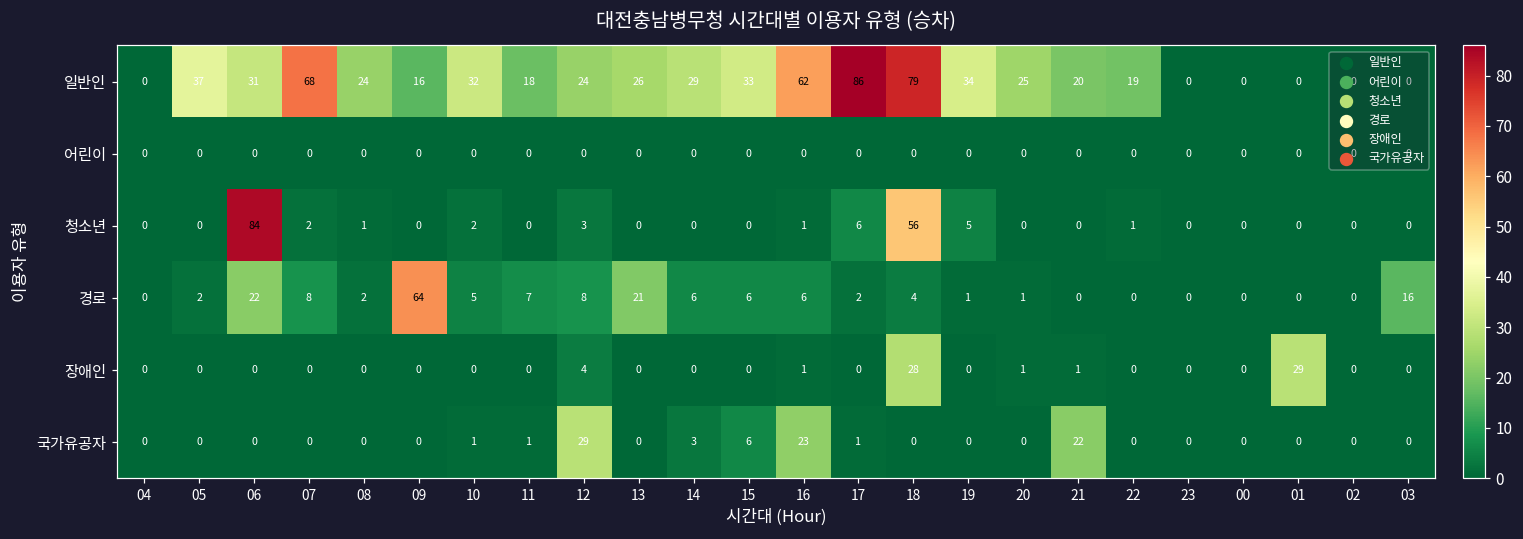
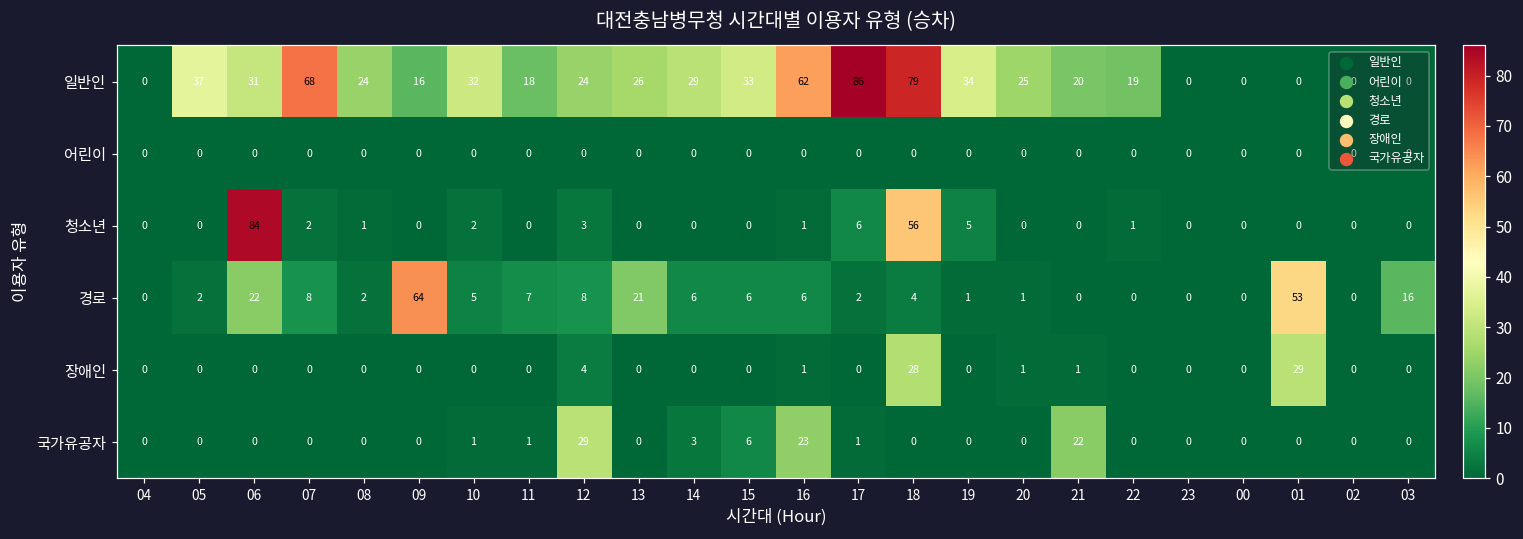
경로, 01: 0 -> 53
